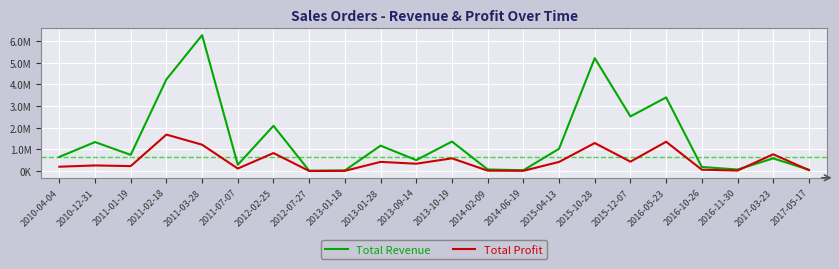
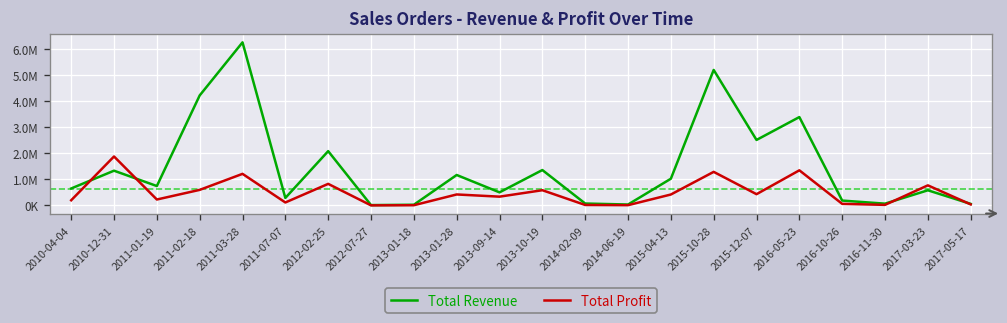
Total Profit, 2010-12-31: 300000 -> 1900000
Total Profit, 2011-02-18: 1700000 -> 600000
